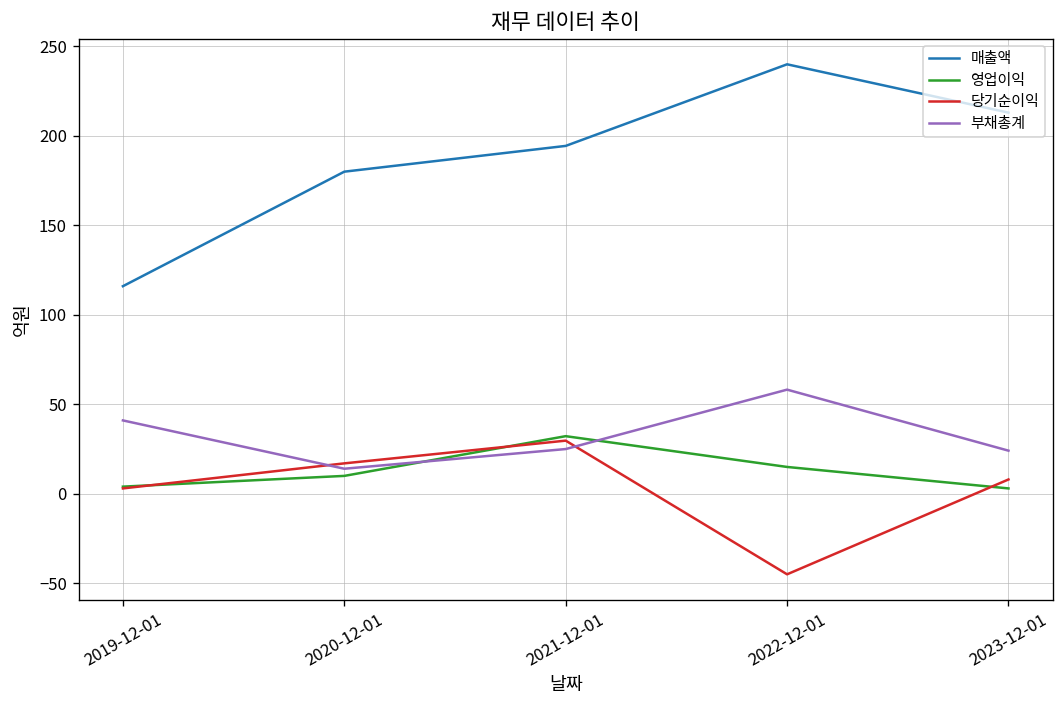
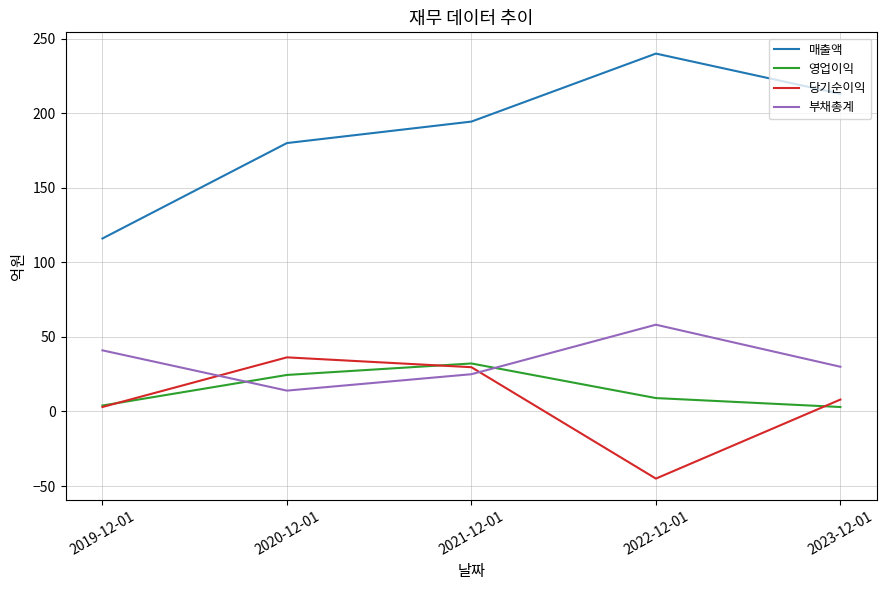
영업이익, 2020-12-01: 10 -> 25
당기순이익, 2020-12-01: 17 -> 36
영업이익, 2022-12-01: 15 -> 9
부채총계, 2023-12-01: 24 -> 30
